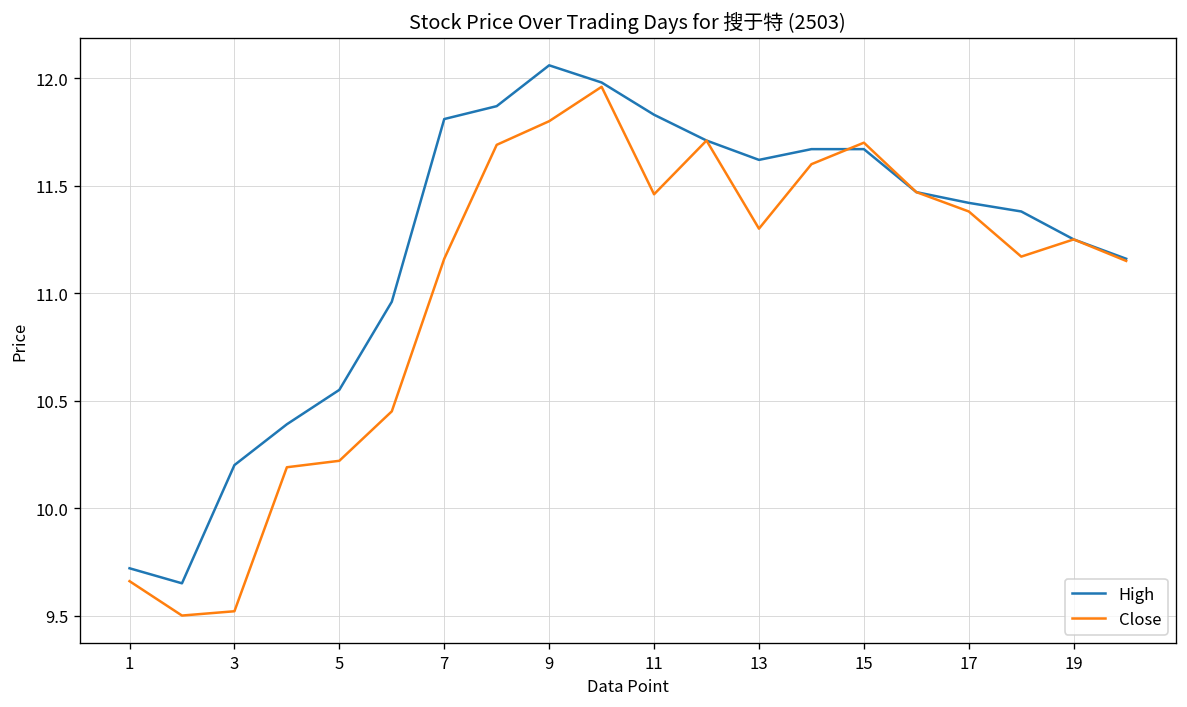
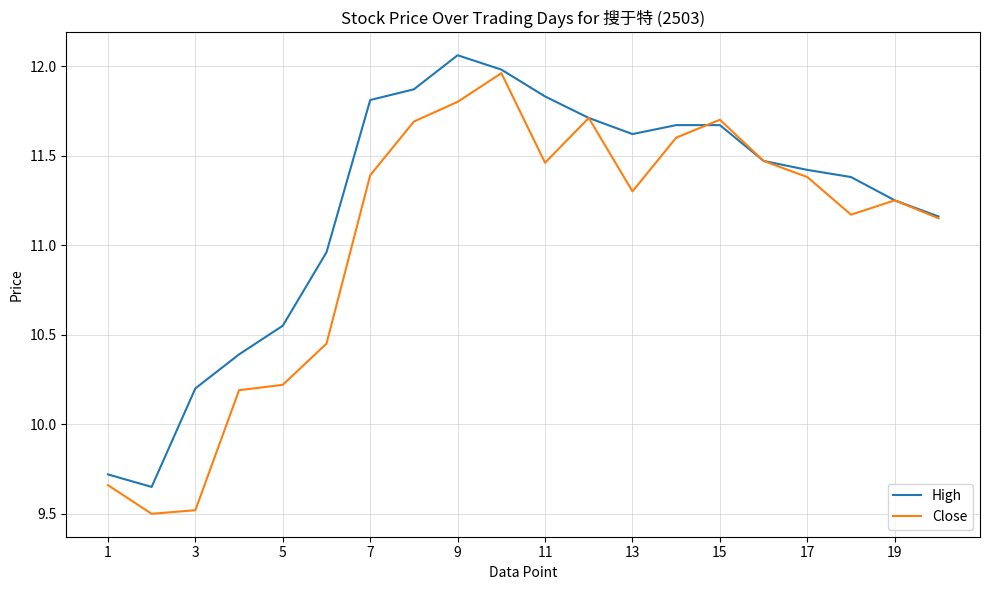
Close, 7: 11.16 -> 11.39
